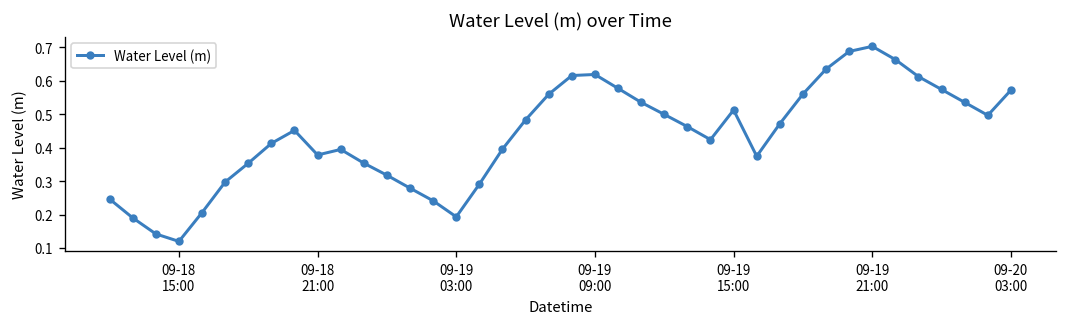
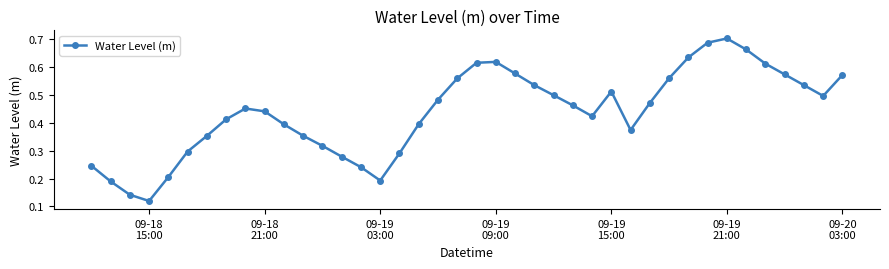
09-18 21:00: 0.38 -> 0.44
